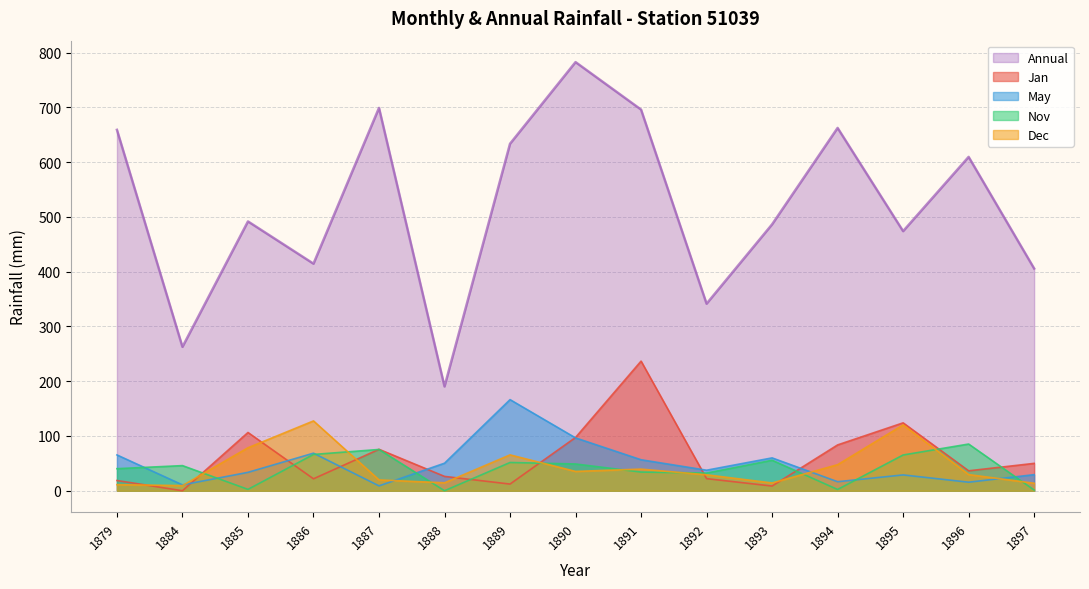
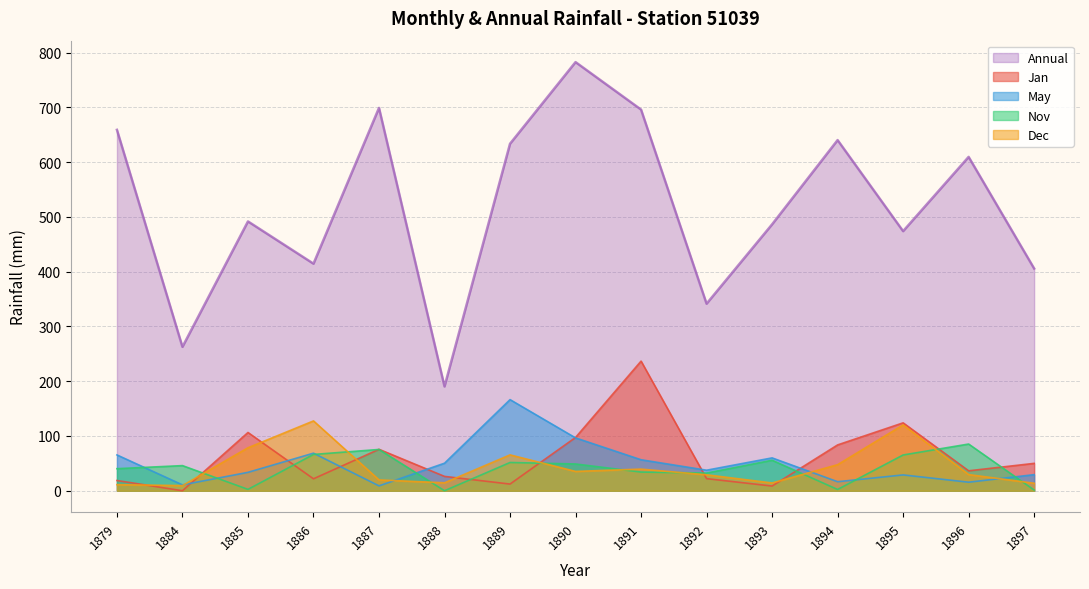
Annual, 1894: 660 -> 640
